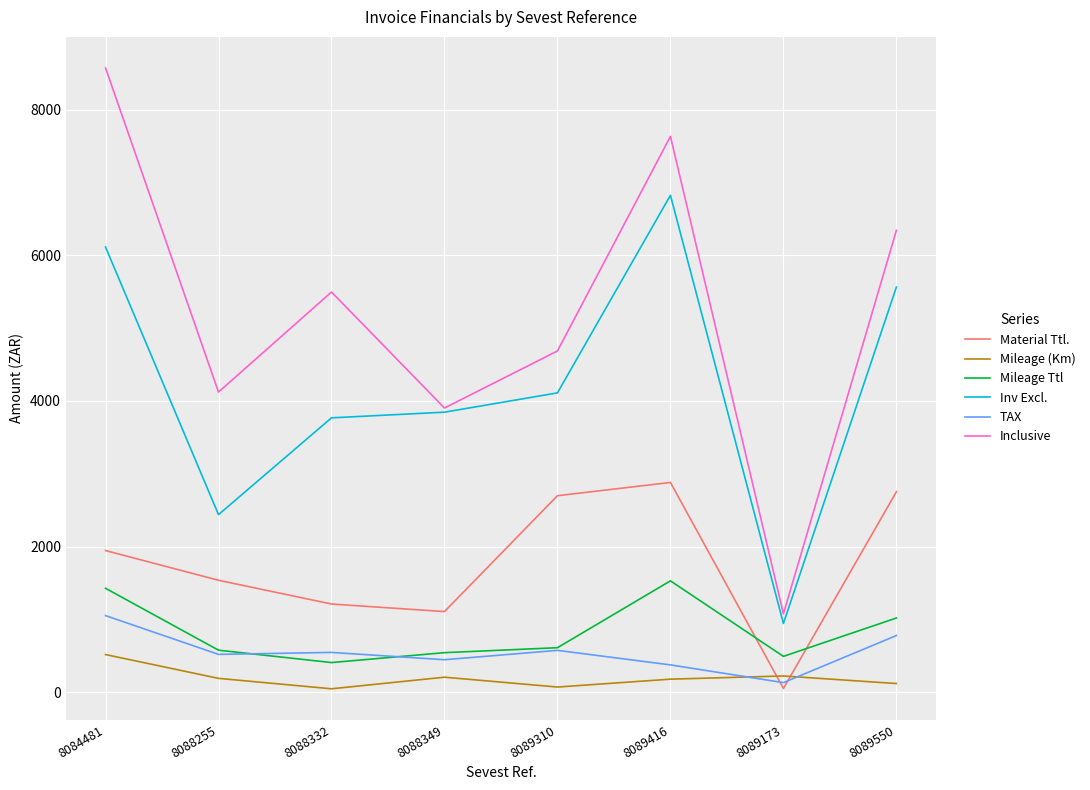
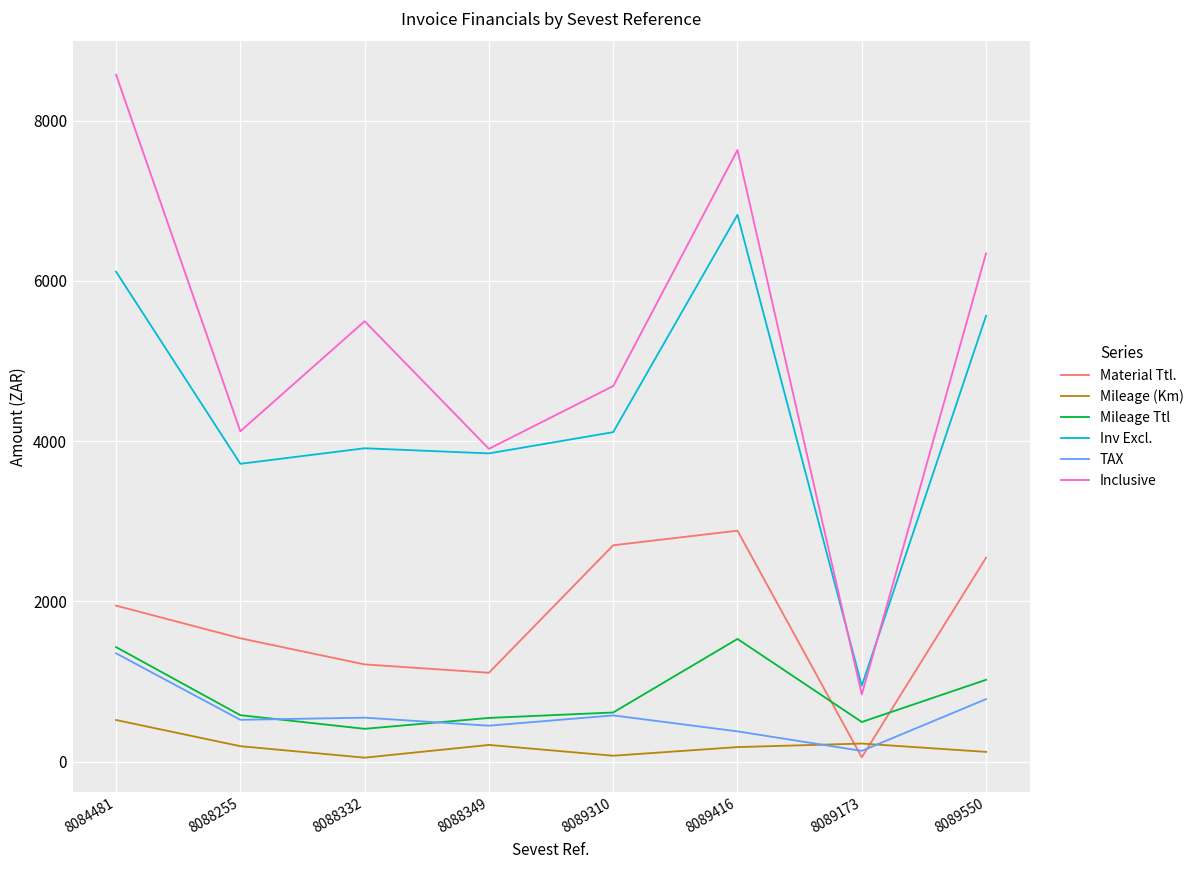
TAX, 8084481: 1100 -> 1400
Inv Excl., 8088255: 2400 -> 3700
Inv Excl., 8088332: 3800 -> 3900
Inclusive, 8089173: 1100 -> 800
Material Ttl., 8089550: 2800 -> 2500
